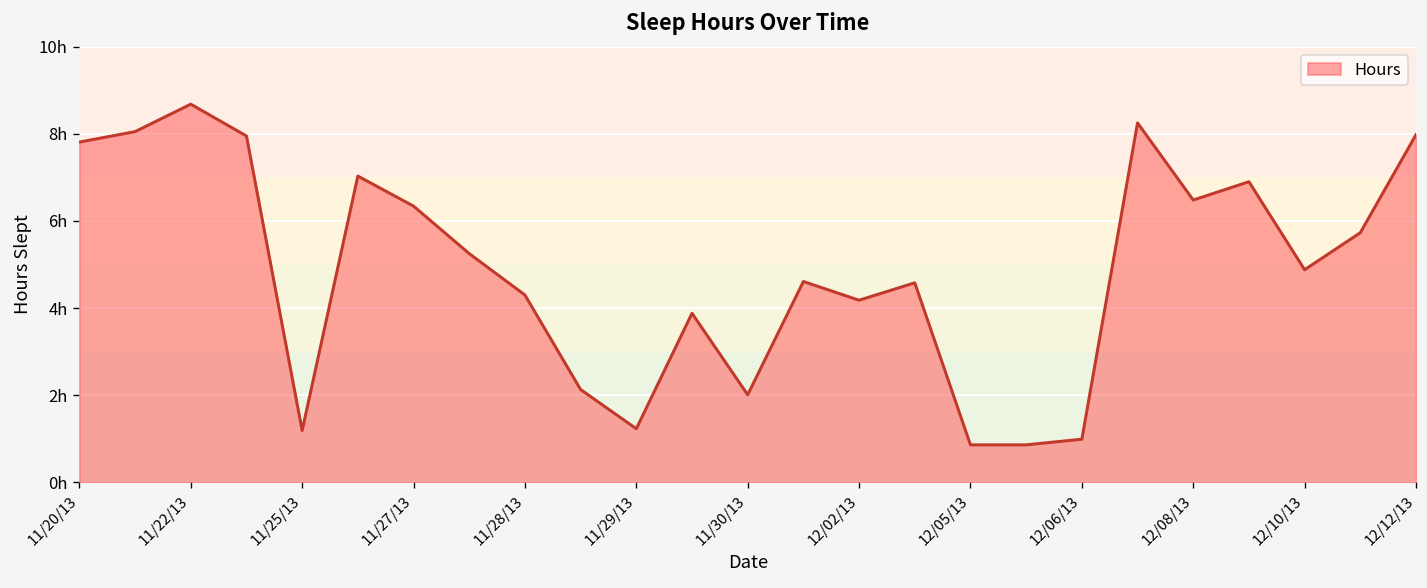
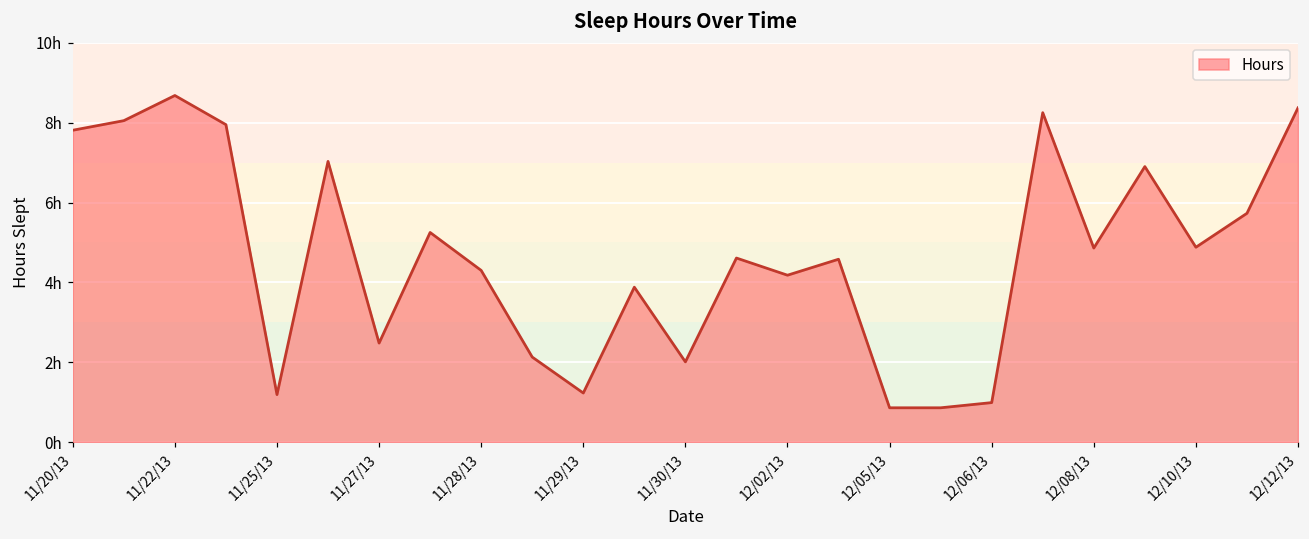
11/27/13: 6.3h -> 2.5h
12/08/13: 6.5h -> 4.9h
12/12/13: 8.0h -> 8.4h
